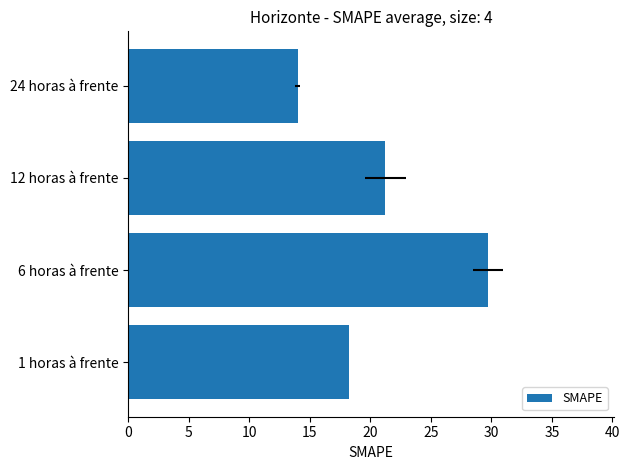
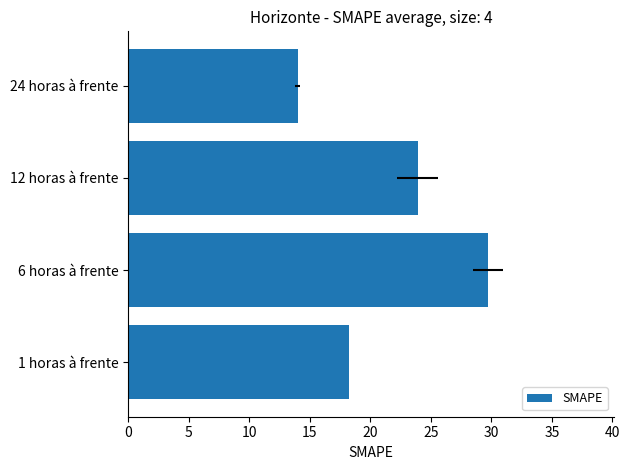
12 horas à frente: 21.2 -> 23.9
